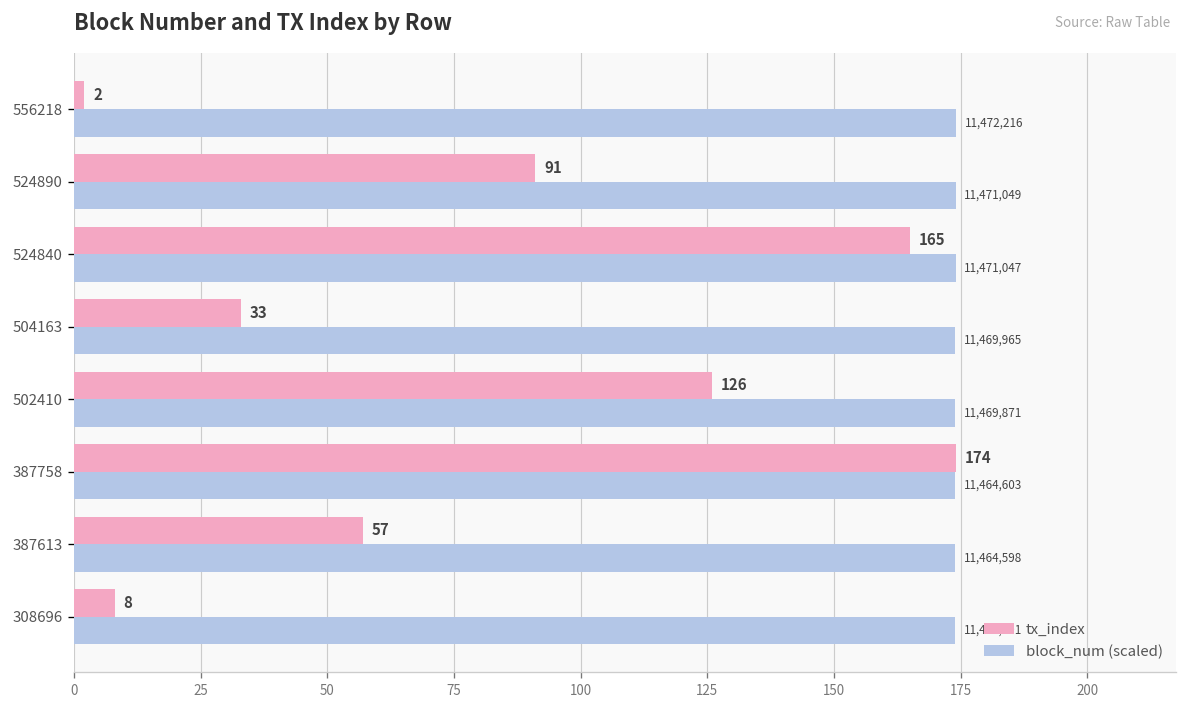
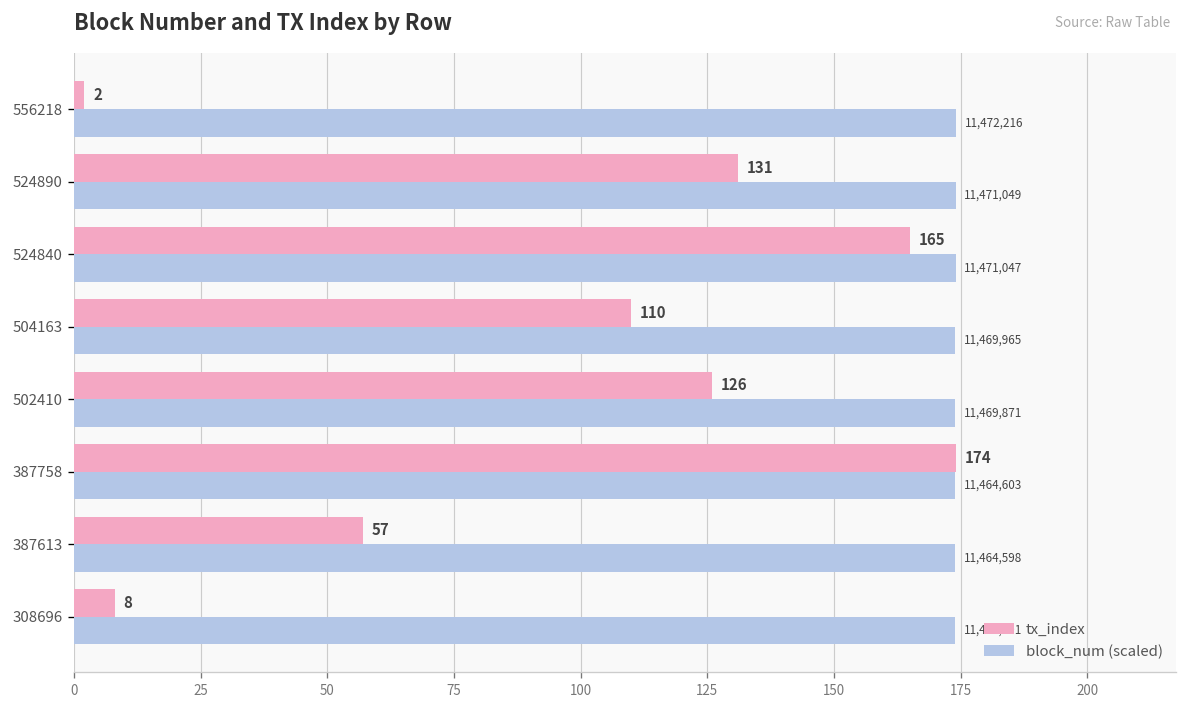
tx_index, 524890: 91 -> 131
tx_index, 504163: 33 -> 110
